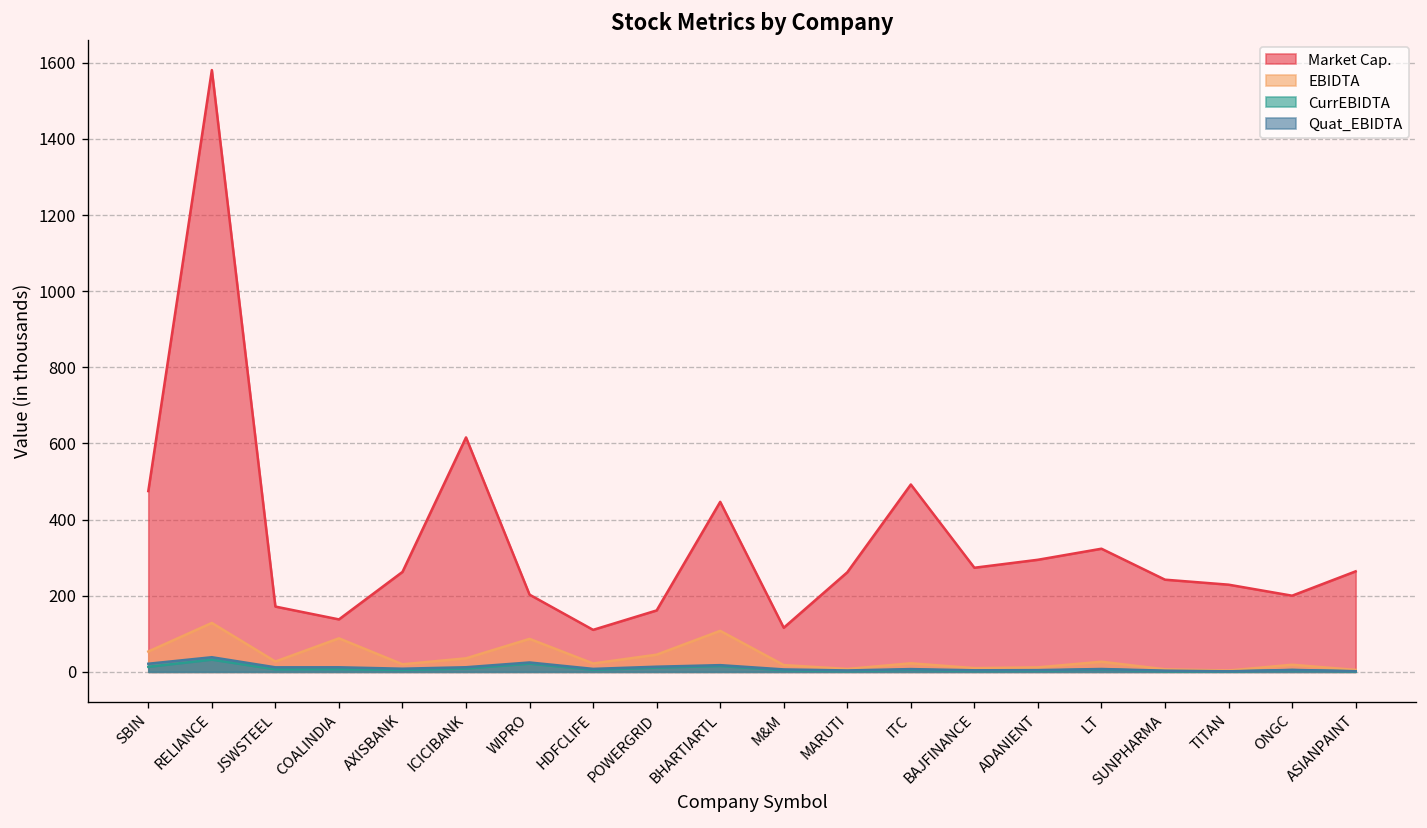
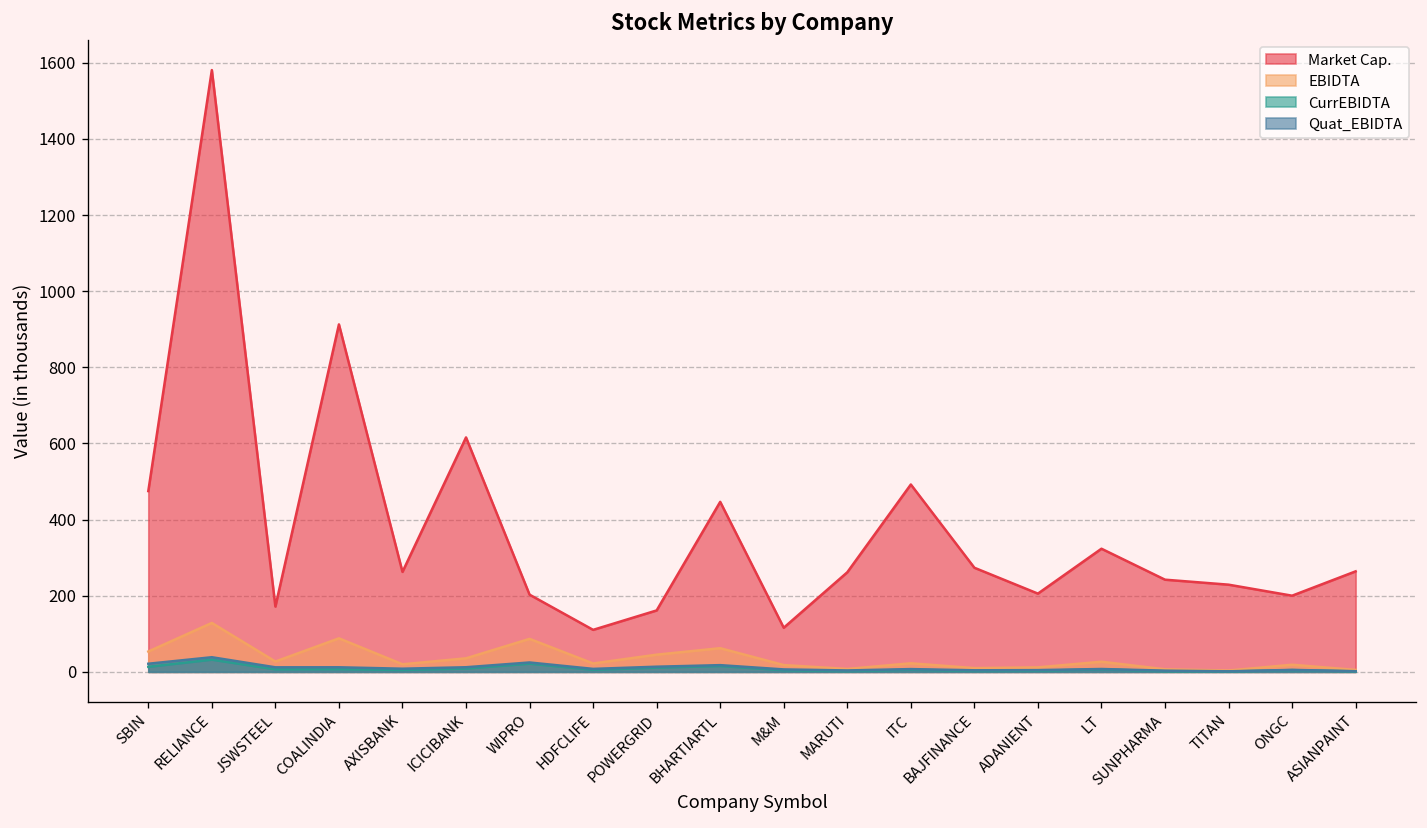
Market Cap., COALINDIA: 140 -> 910
EBIDTA, BHARTIARTL: 110 -> 60
Market Cap., ADANIENT: 290 -> 210
